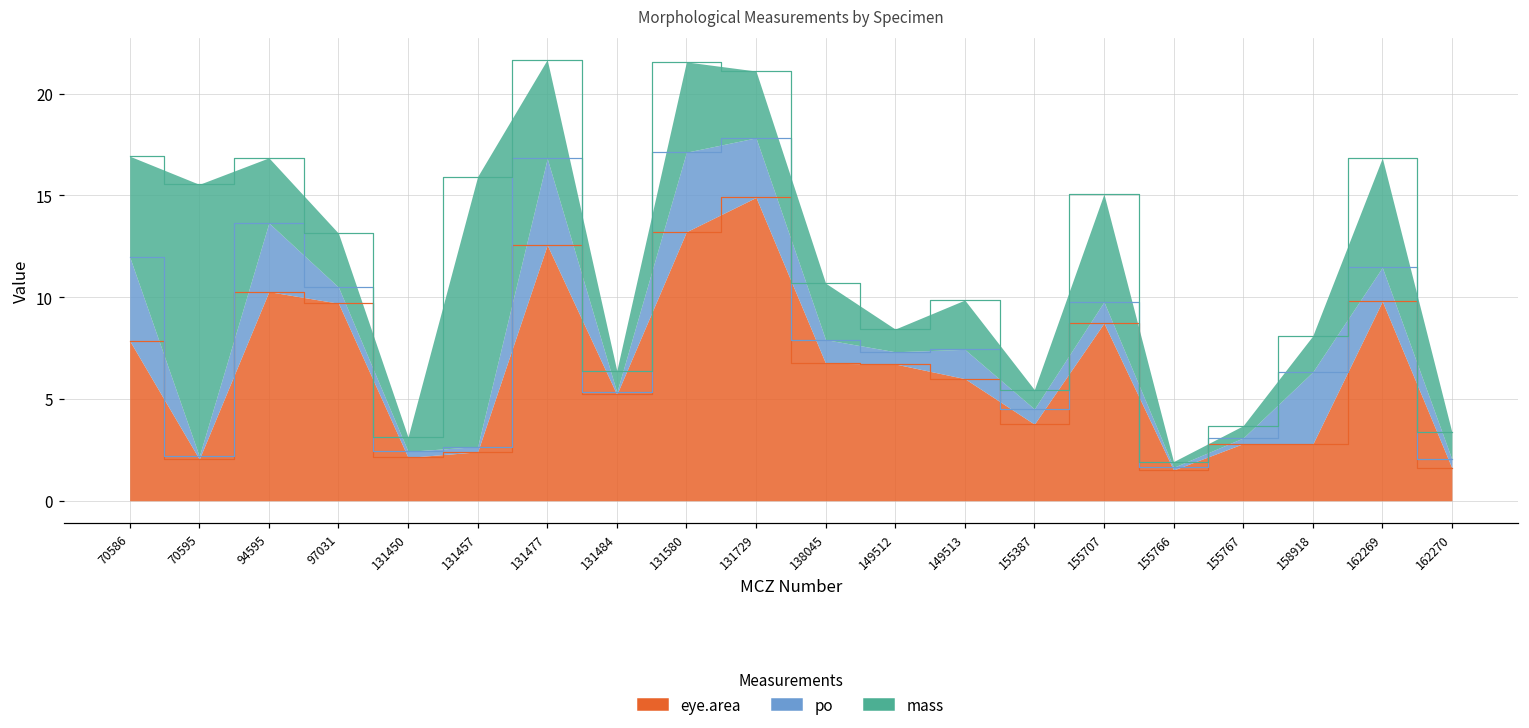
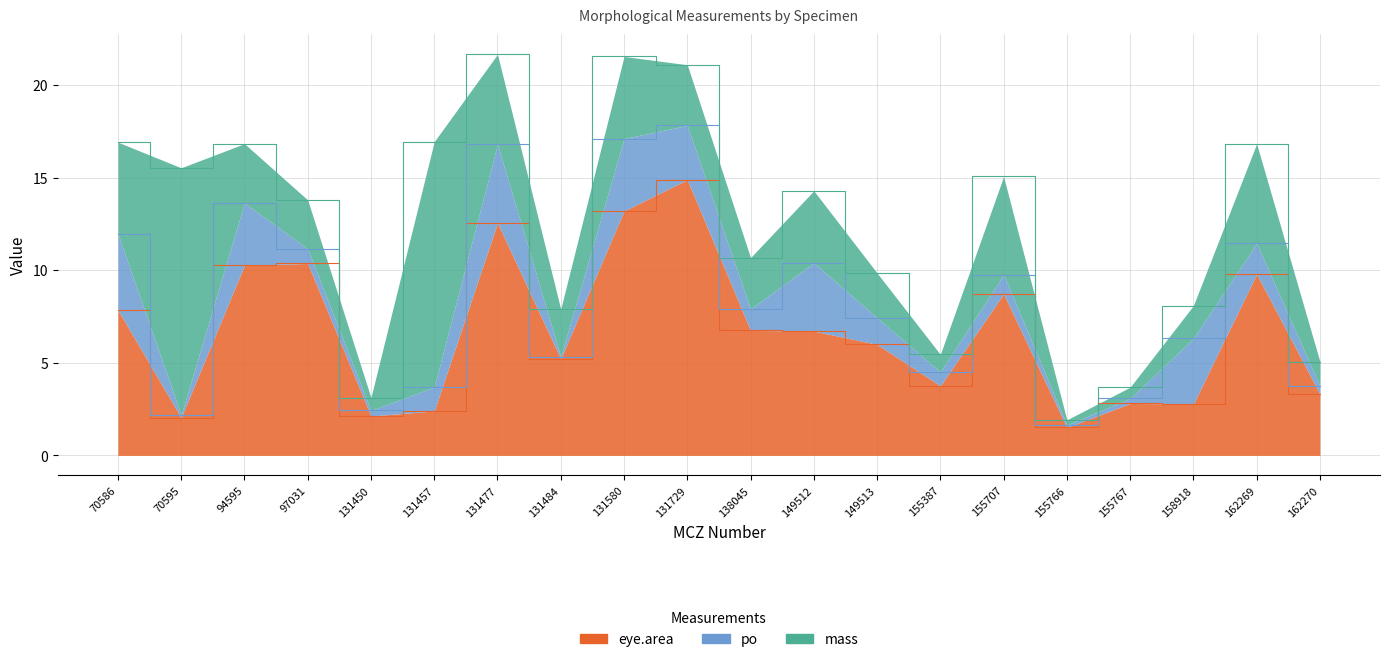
eye.area, 97031: 9.7 -> 10.4
po, 131457: 0.3 -> 1.3
mass, 131484: 1.1 -> 2.6
po, 149512: 0.6 -> 3.7
mass, 149512: 1.1 -> 3.9
eye.area, 162270: 1.6 -> 3.3
